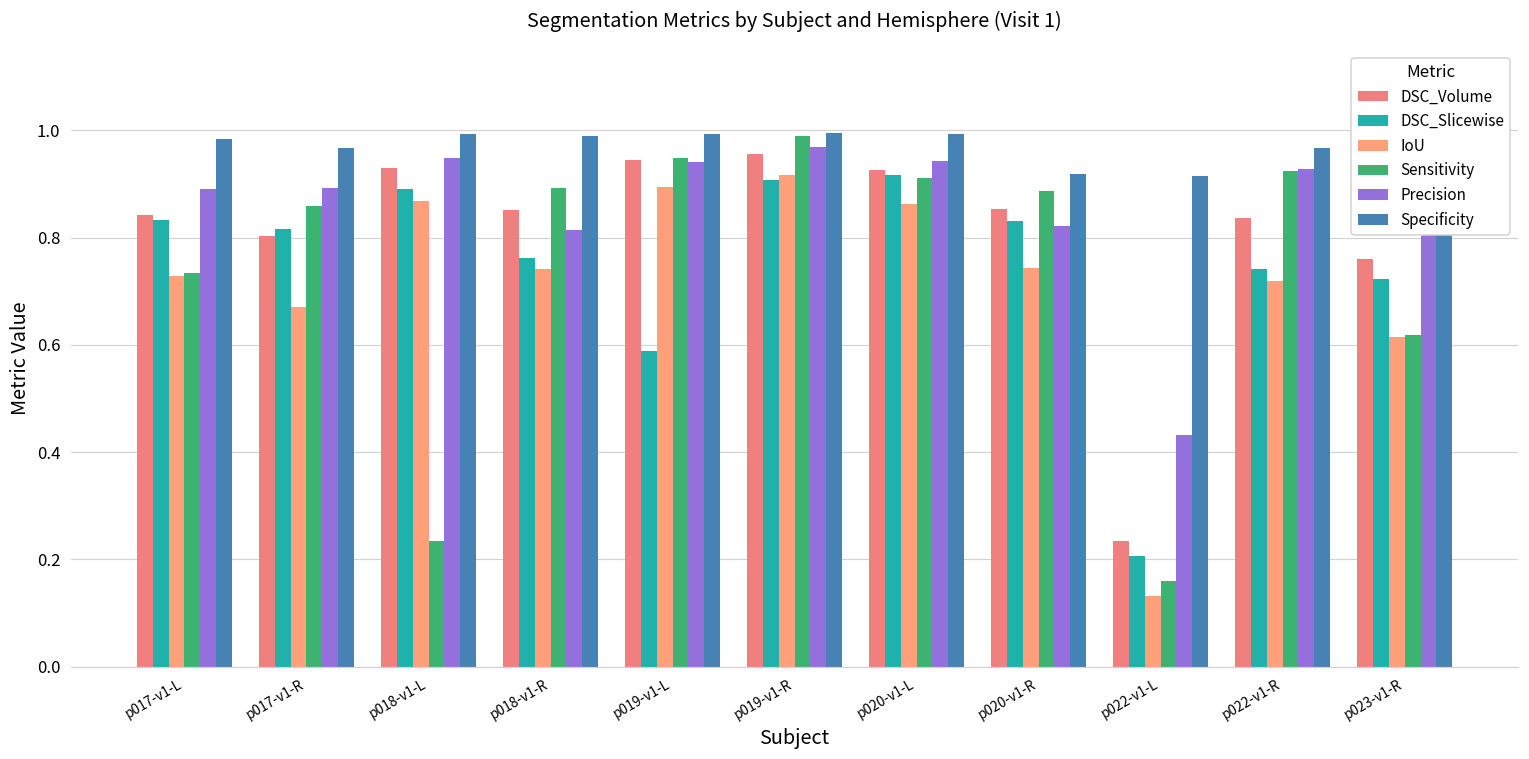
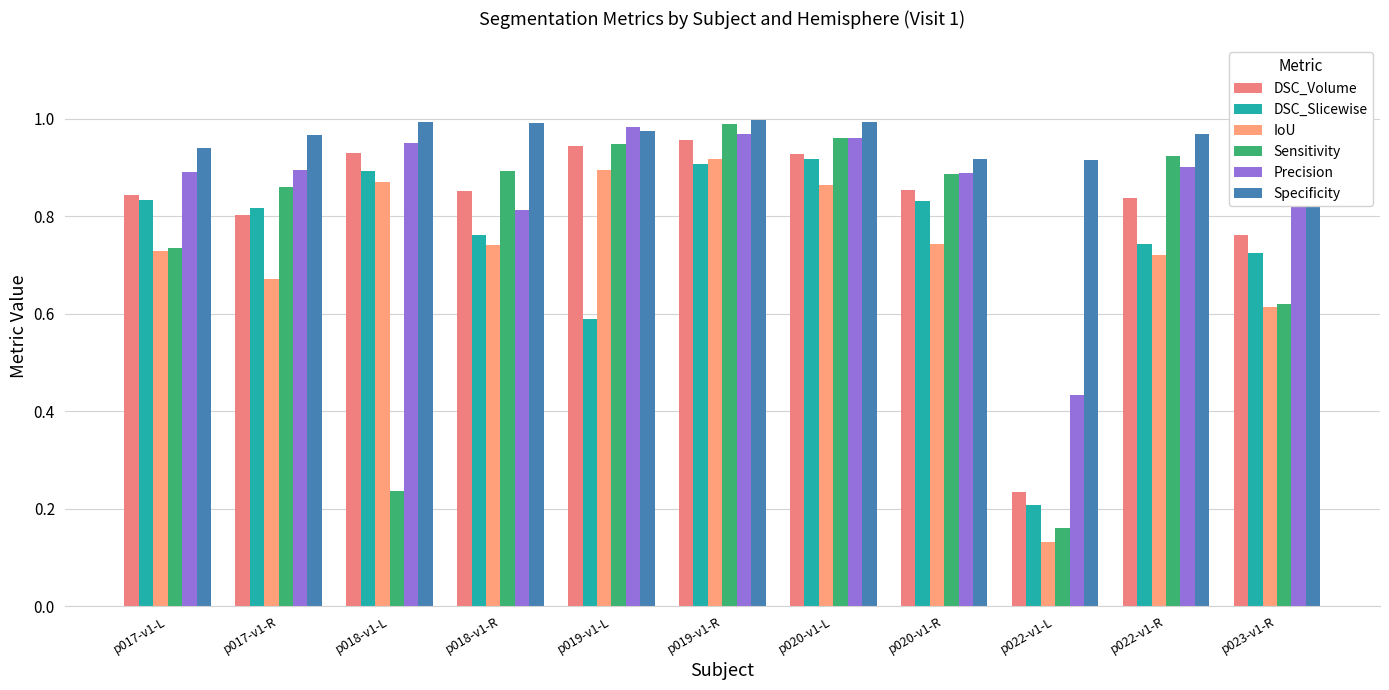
Specificity, p017-v1-L: 0.98 -> 0.94
Precision, p019-v1-L: 0.94 -> 0.98
Specificity, p019-v1-L: 0.99 -> 0.98
Sensitivity, p020-v1-L: 0.91 -> 0.96
Precision, p020-v1-L: 0.94 -> 0.96
Precision, p020-v1-R: 0.82 -> 0.89
Precision, p022-v1-R: 0.93 -> 0.90
